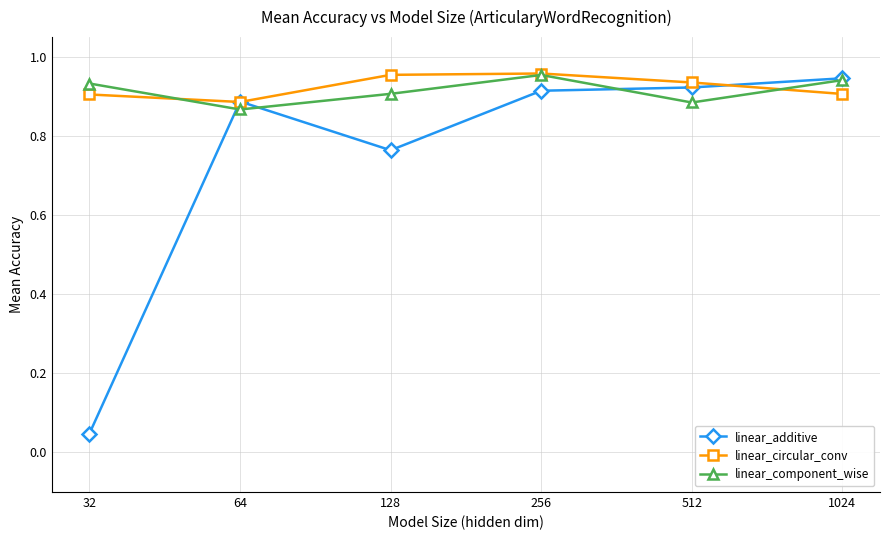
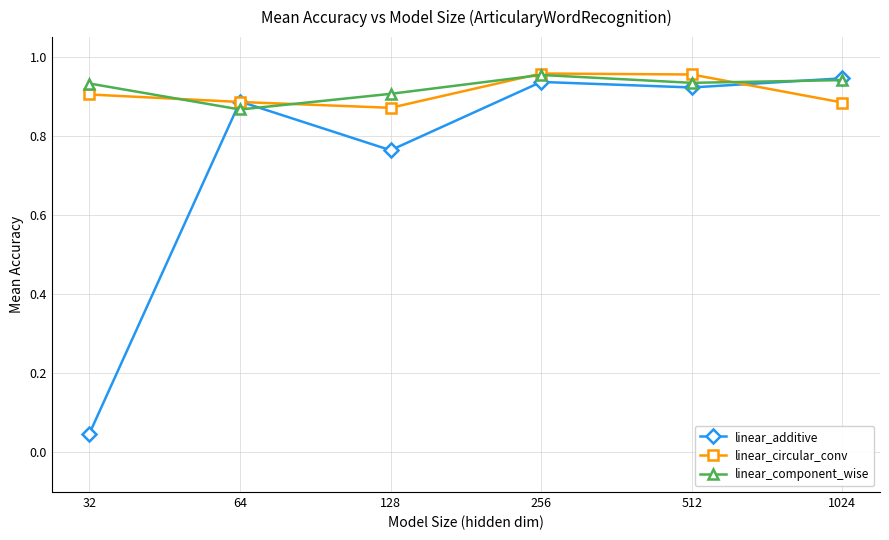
linear_circular_conv, 128: 0.95 -> 0.87
linear_additive, 256: 0.91 -> 0.94
linear_circular_conv, 512: 0.94 -> 0.96
linear_component_wise, 512: 0.88 -> 0.93
linear_circular_conv, 1024: 0.91 -> 0.88
